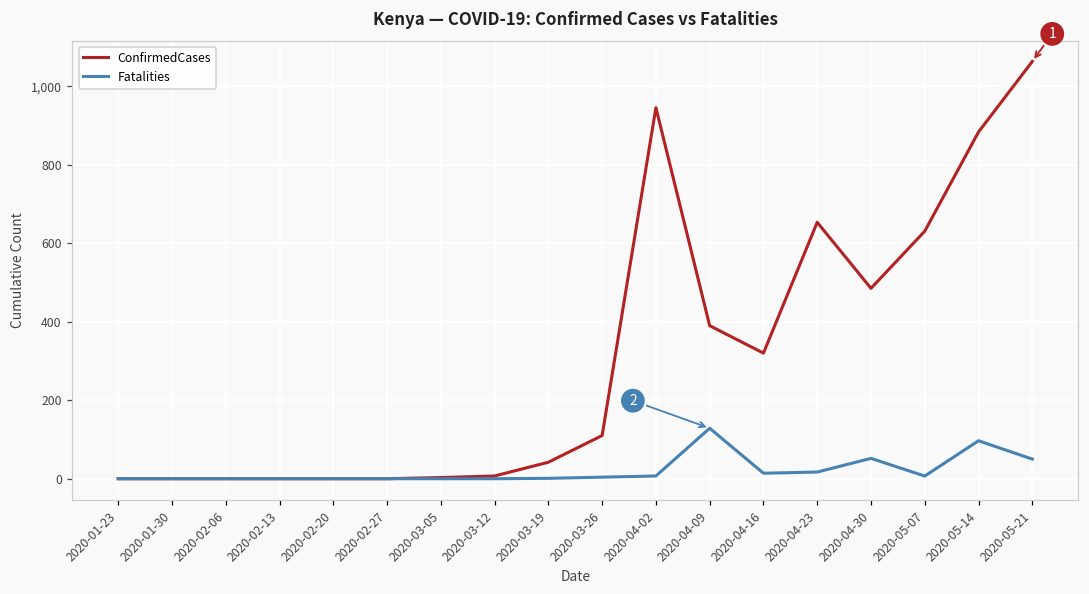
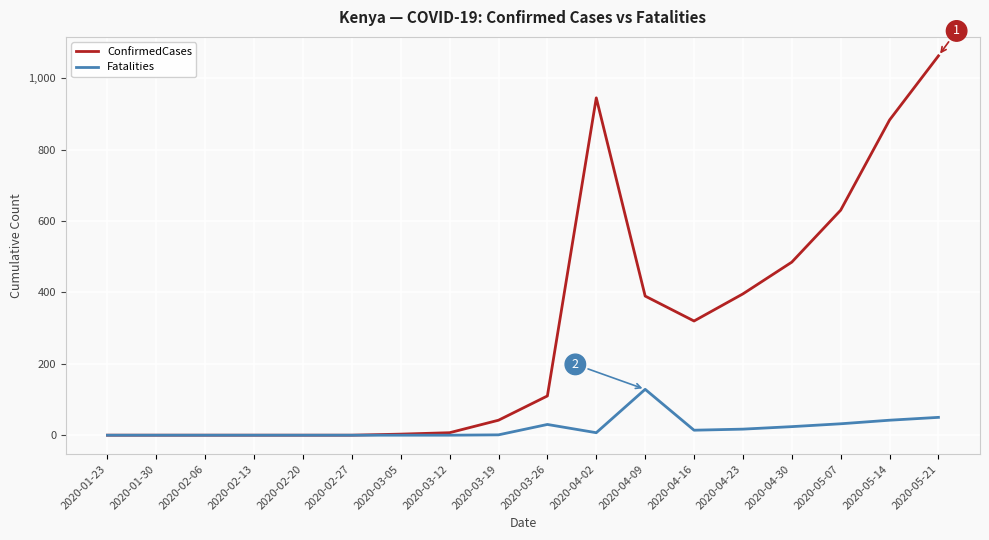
Fatalities, 2020-03-26: 0 -> 30
ConfirmedCases, 2020-04-23: 650 -> 400
Fatalities, 2020-04-30: 50 -> 20
Fatalities, 2020-05-07: 10 -> 30
Fatalities, 2020-05-14: 100 -> 40
